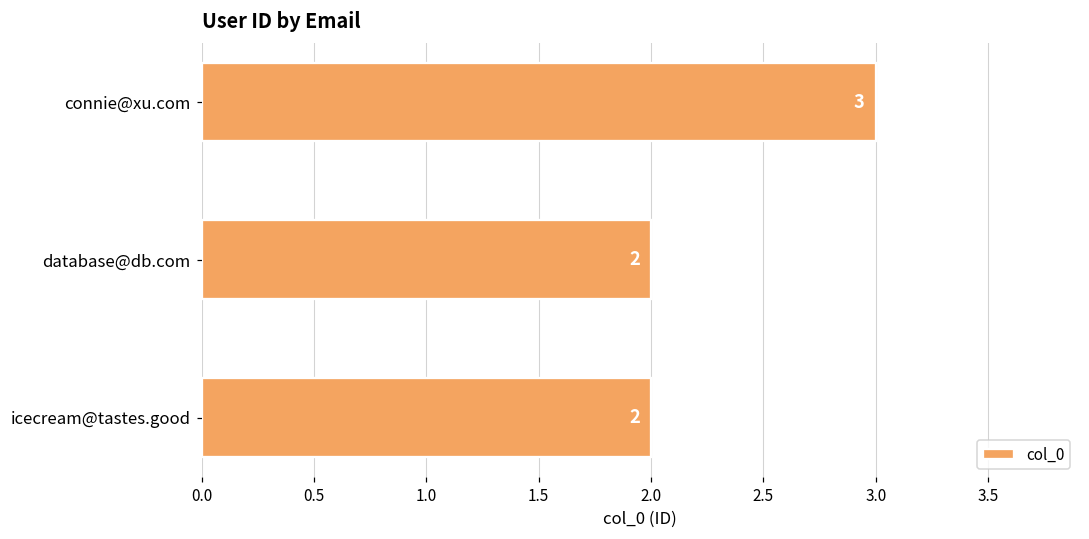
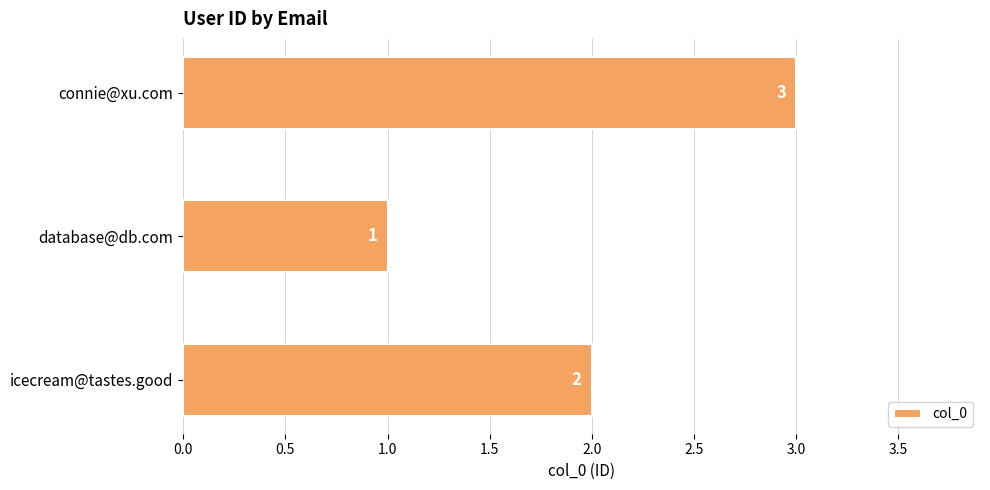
database@db.com: 2 -> 1
